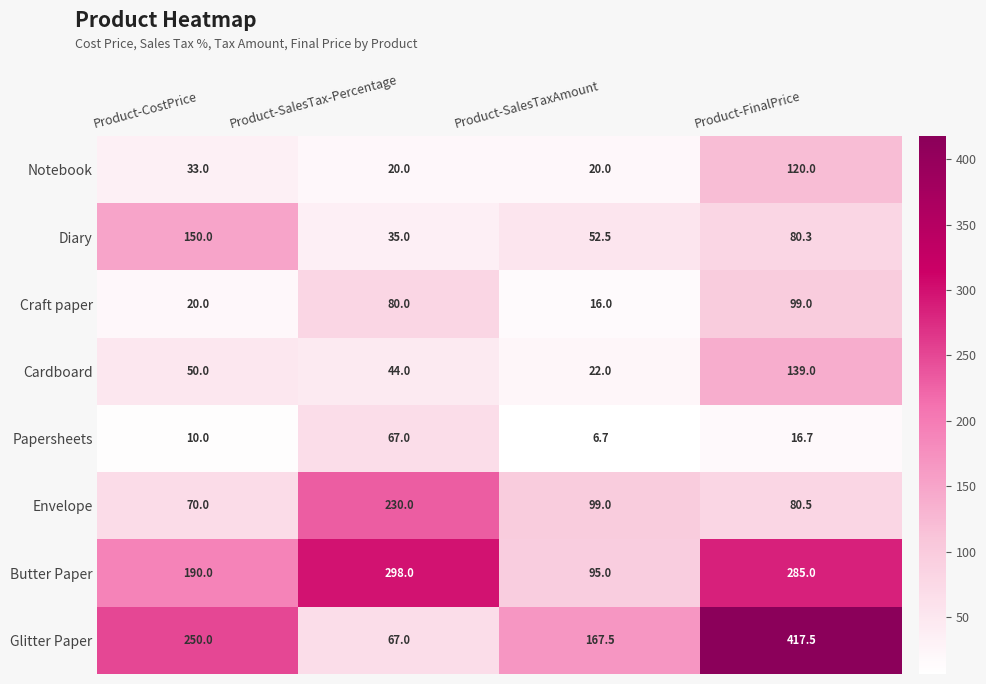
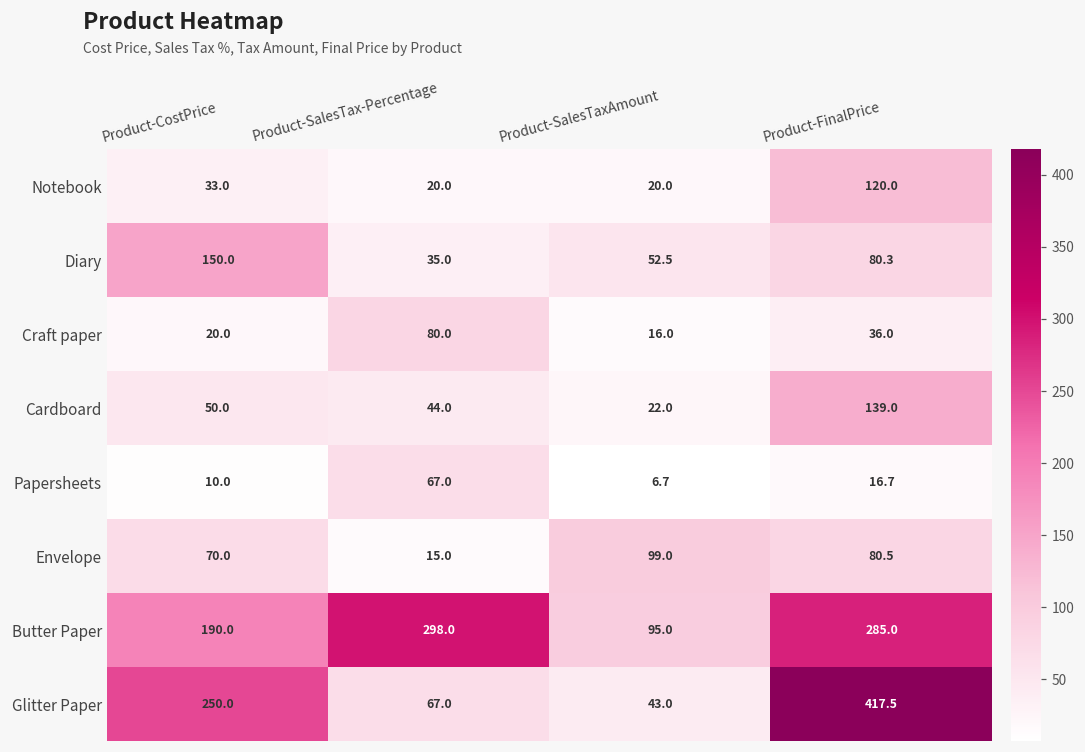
Craft paper, Product-FinalPrice: 99.0 -> 36.0
Envelope, Product-SalesTax-Percentage: 230.0 -> 15.0
Glitter Paper, Product-SalesTaxAmount: 167.5 -> 43.0
